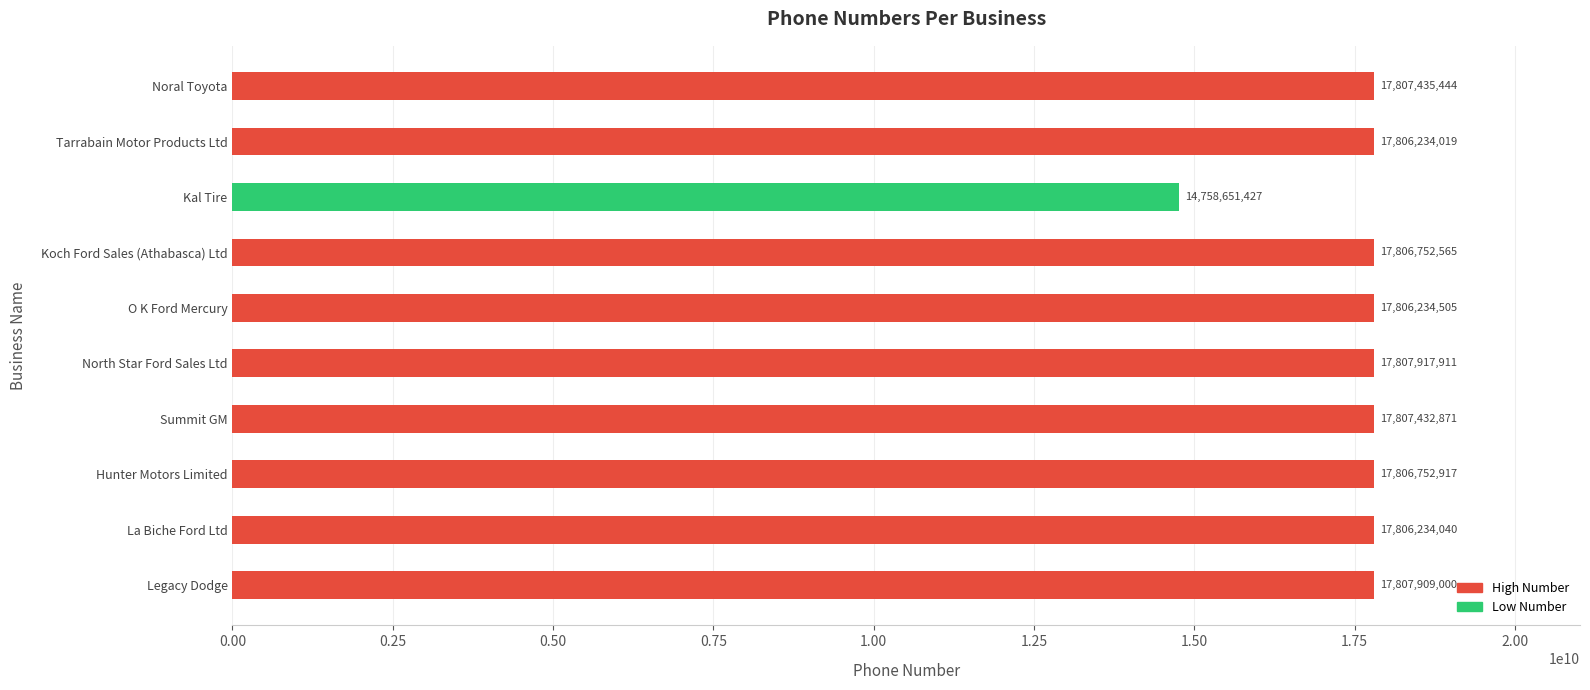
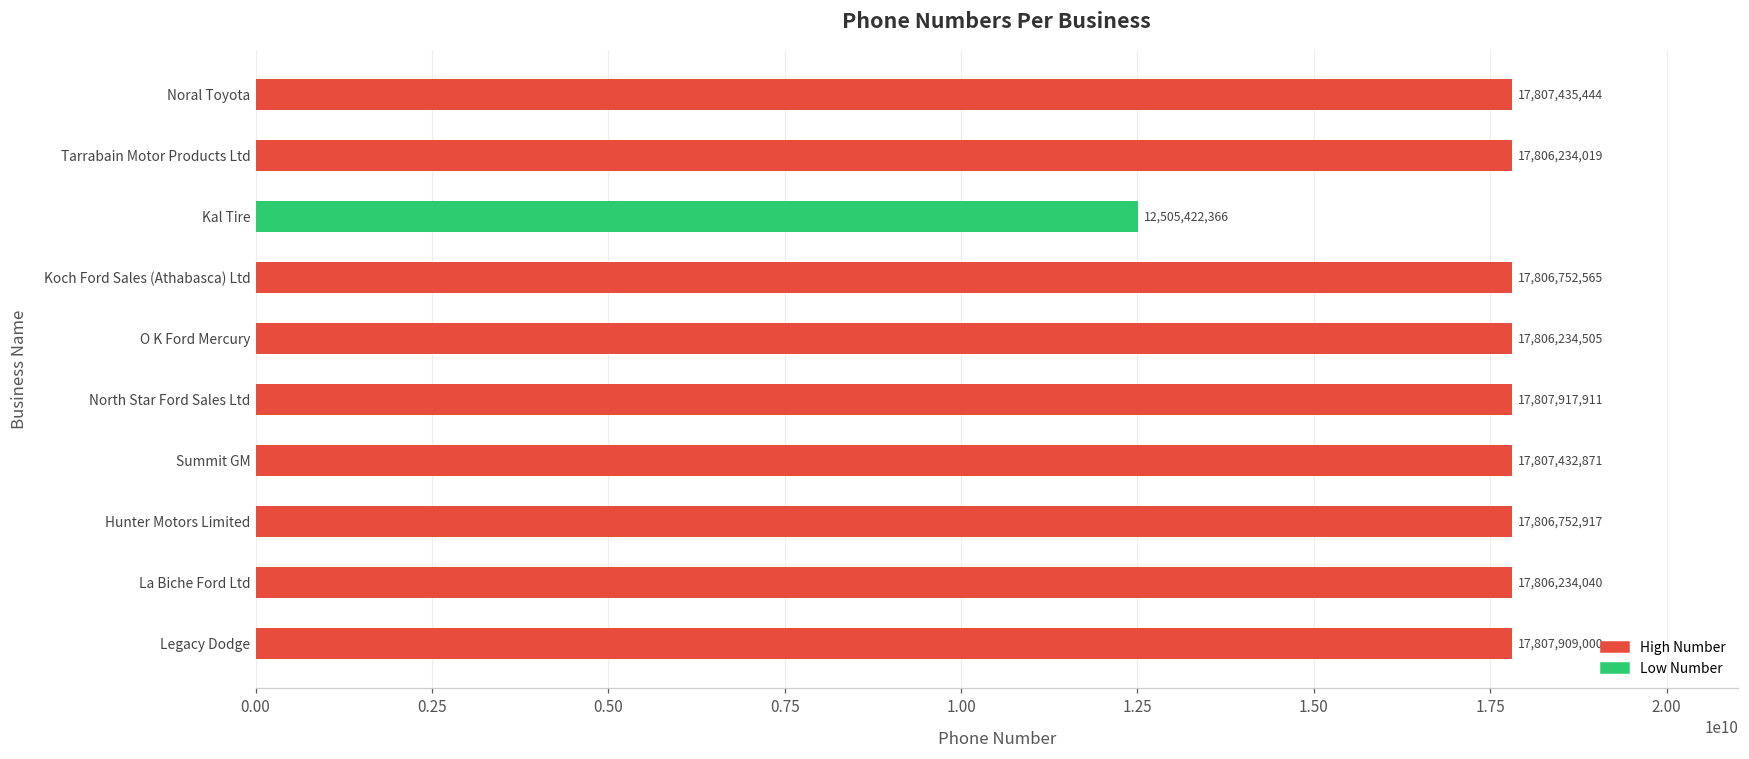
Kal Tire: 14,758,651,427 -> 12,505,422,366
